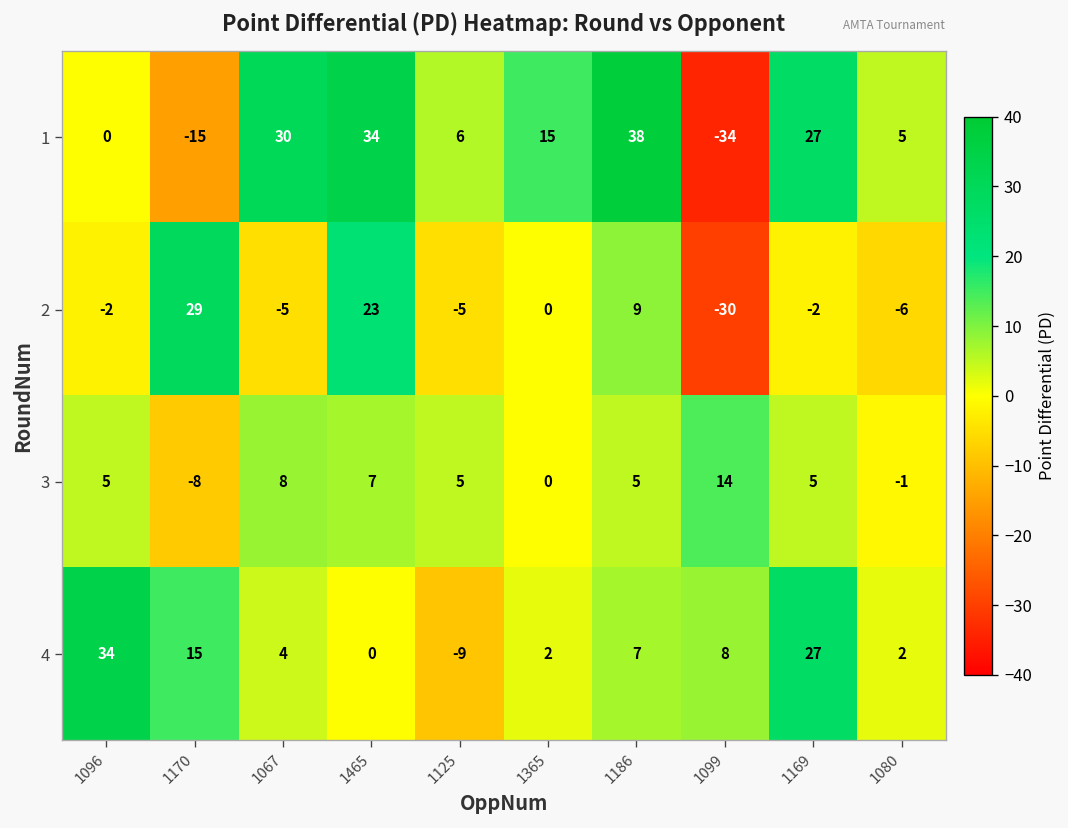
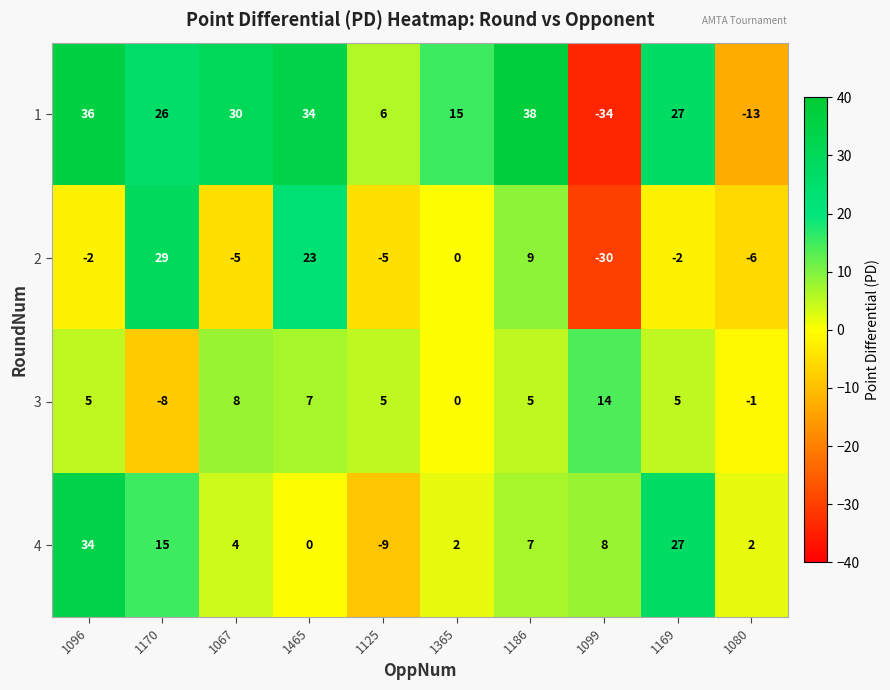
1, 1096: 0 -> 36
1, 1170: -15 -> 26
1, 1080: 5 -> -13
